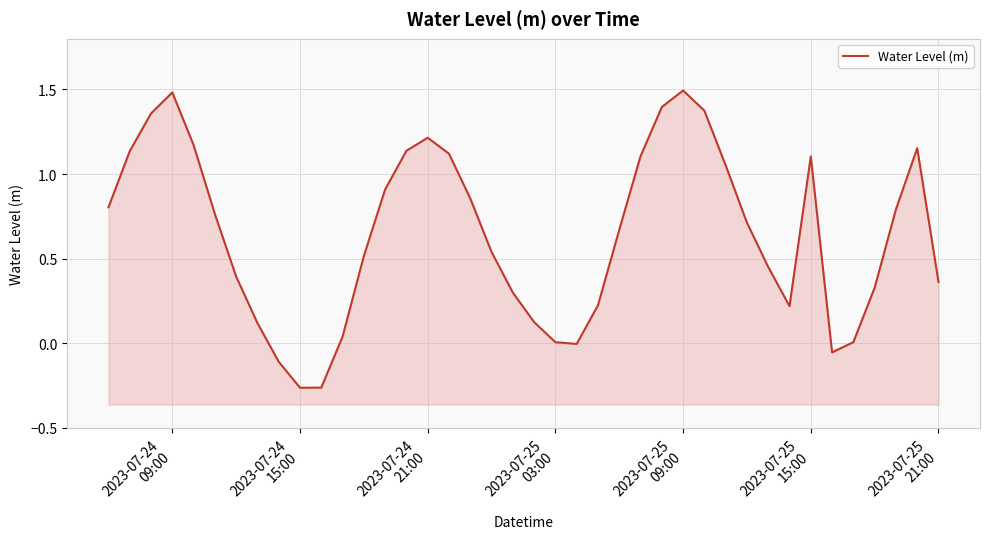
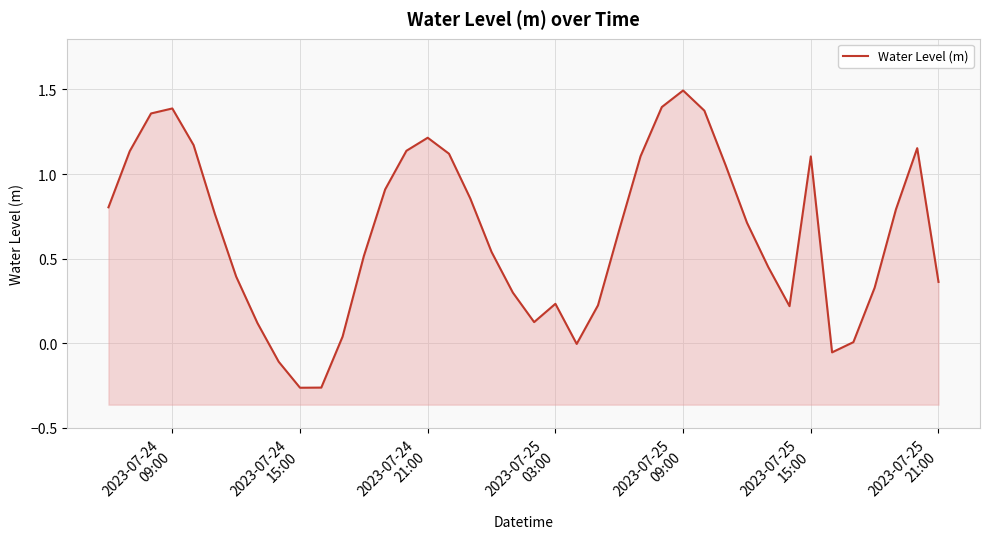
2023-07-24 09:00: 1.48 -> 1.39
2023-07-25 03:00: 0.01 -> 0.23
